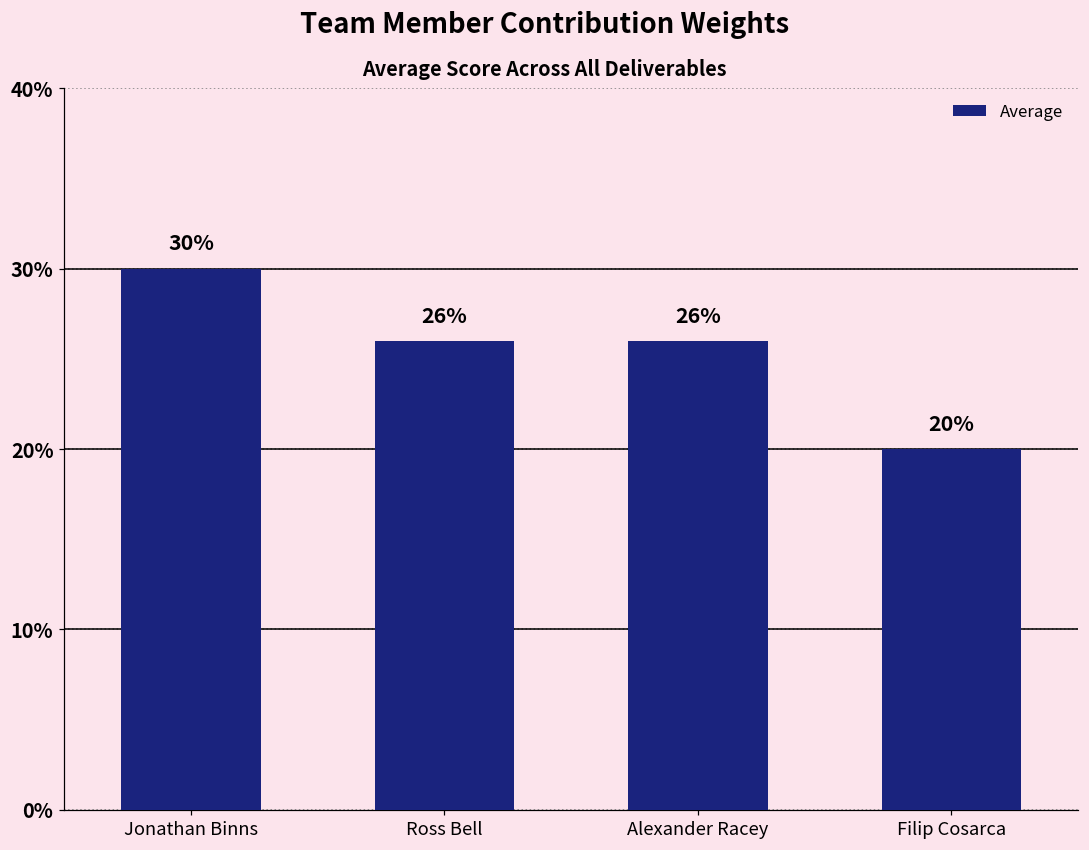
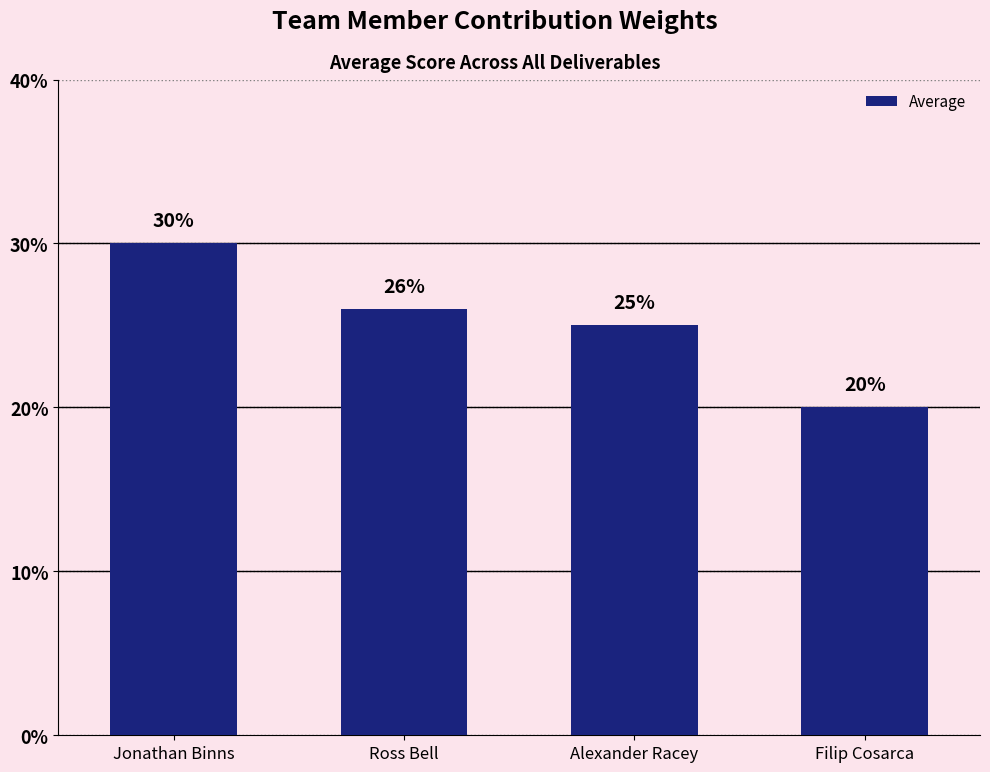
Alexander Racey: 26% -> 25%
